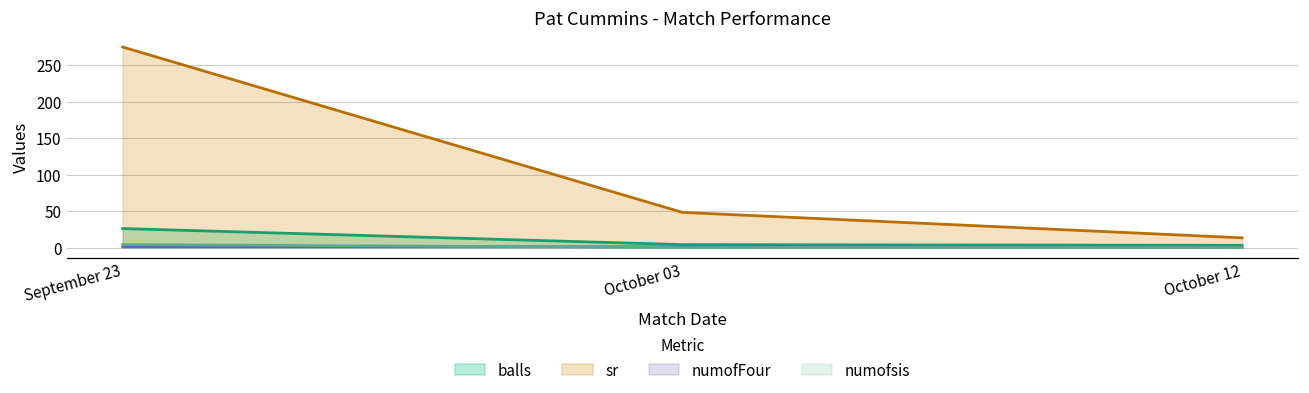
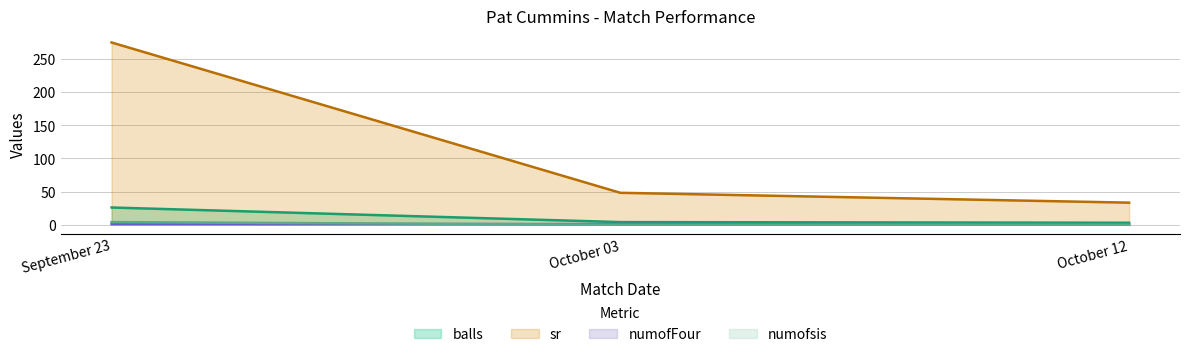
sr, October 12: 10 -> 30
